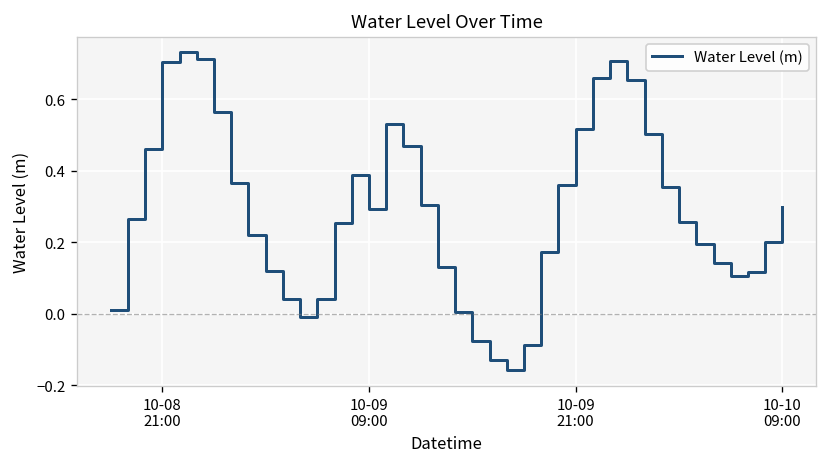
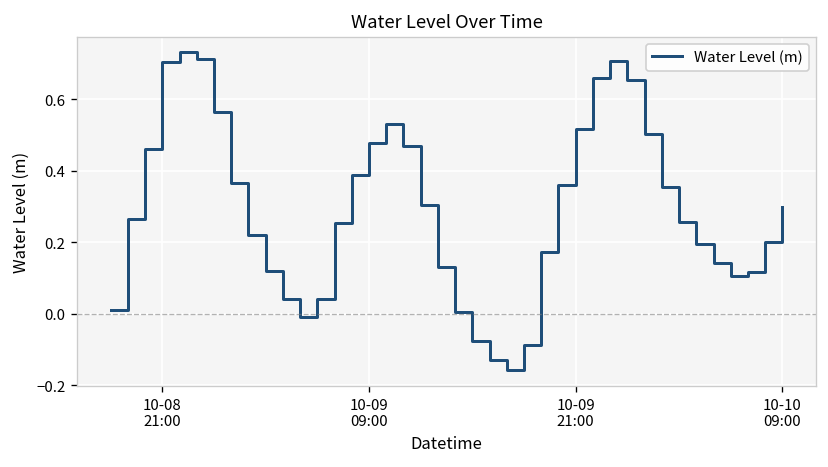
10-09 09:00: 0.29 -> 0.48
